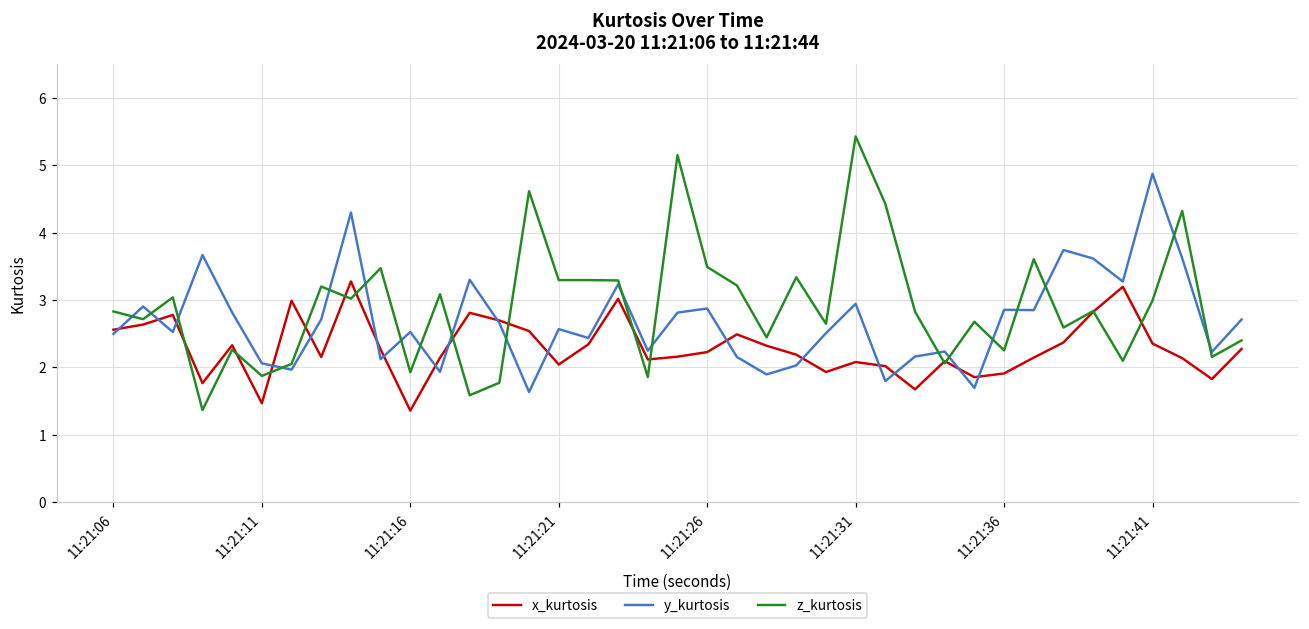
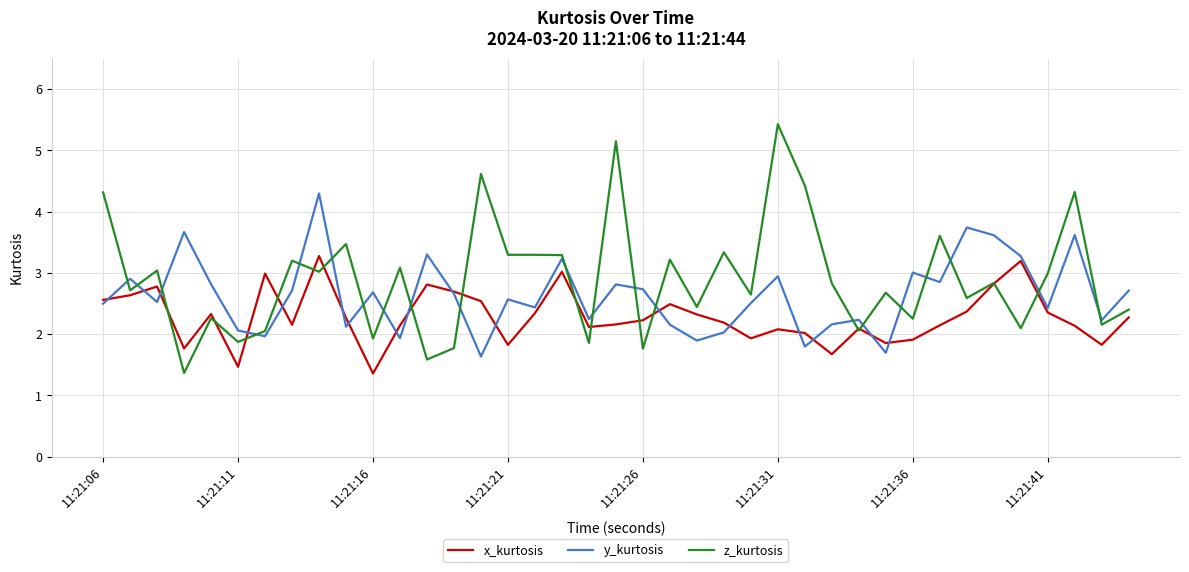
z_kurtosis, 11:21:06: 2.8 -> 4.3
y_kurtosis, 11:21:16: 2.5 -> 2.7
x_kurtosis, 11:21:21: 2.0 -> 1.8
y_kurtosis, 11:21:26: 2.9 -> 2.7
z_kurtosis, 11:21:26: 3.5 -> 1.8
y_kurtosis, 11:21:36: 2.9 -> 3.0
y_kurtosis, 11:21:41: 4.9 -> 2.4
